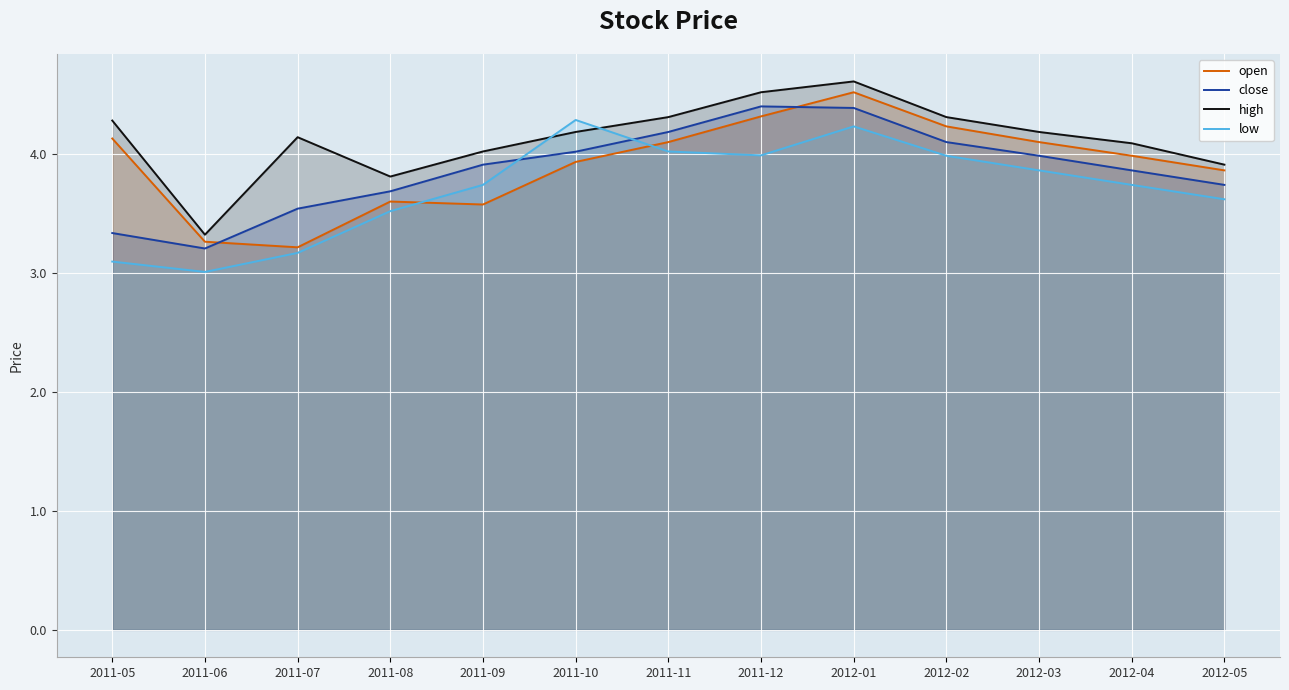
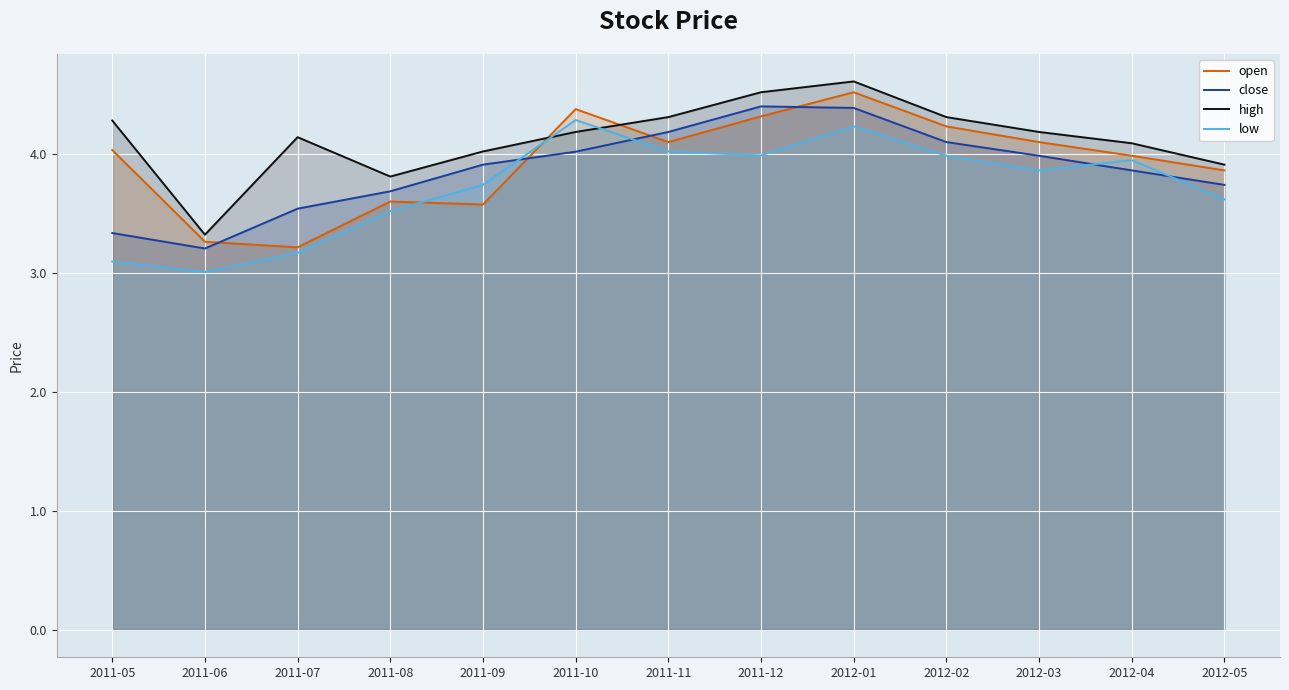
open, 2011-05: 4.13 -> 4.04
open, 2011-10: 3.94 -> 4.38
low, 2012-04: 3.74 -> 3.95
